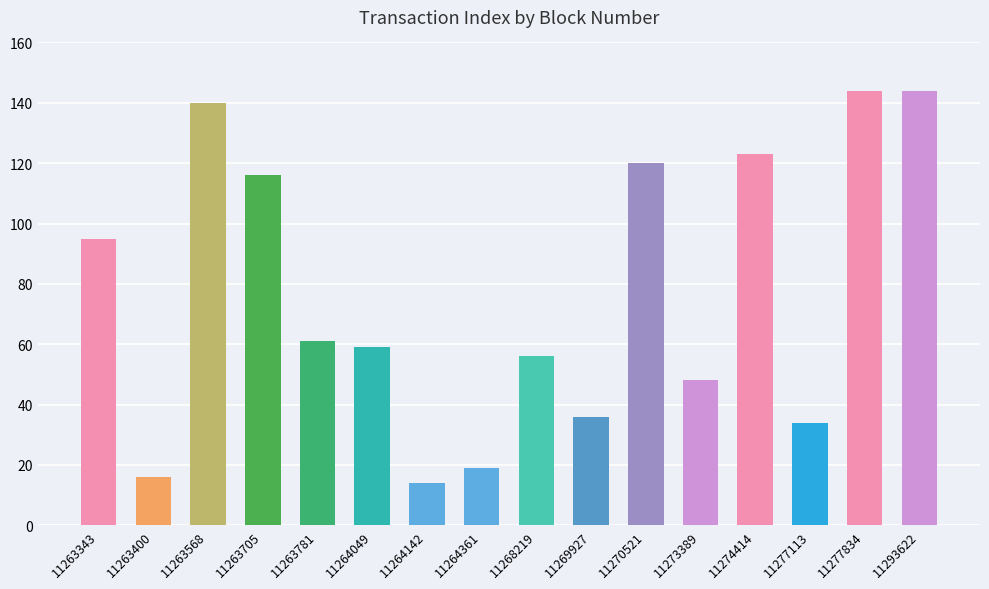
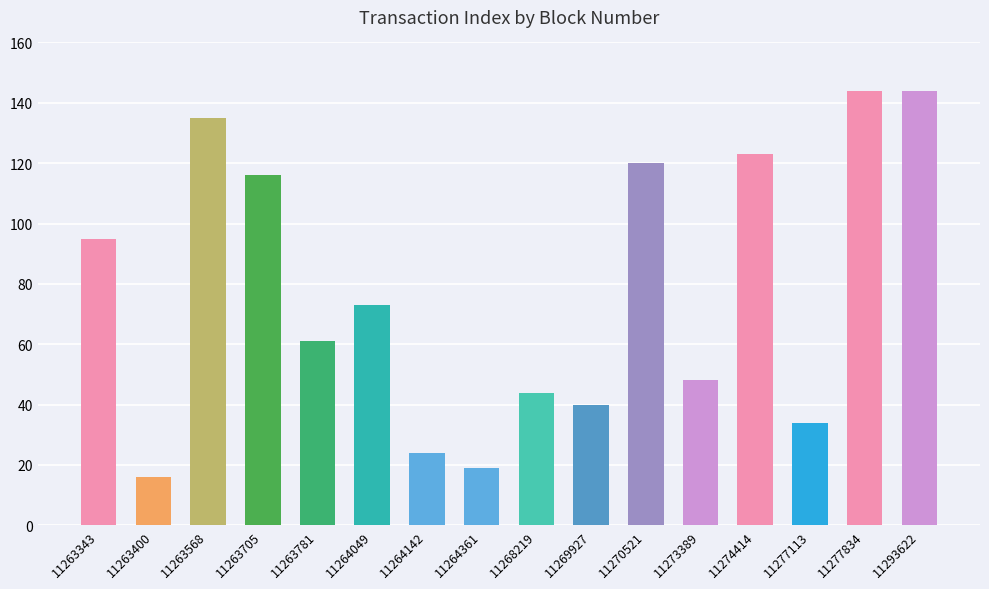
11263568: 140 -> 135
11264049: 59 -> 73
11264142: 14 -> 24
11268219: 56 -> 44
11269927: 36 -> 40
